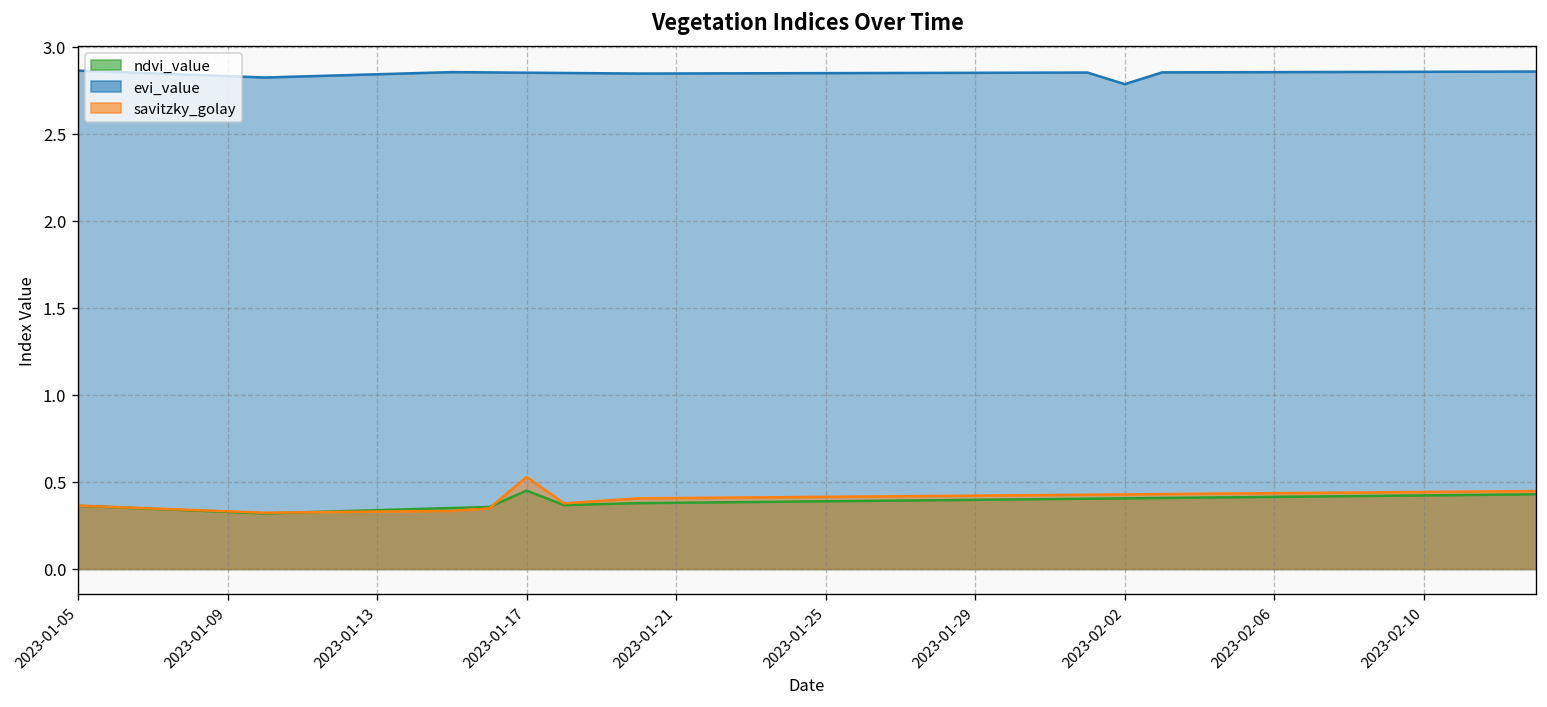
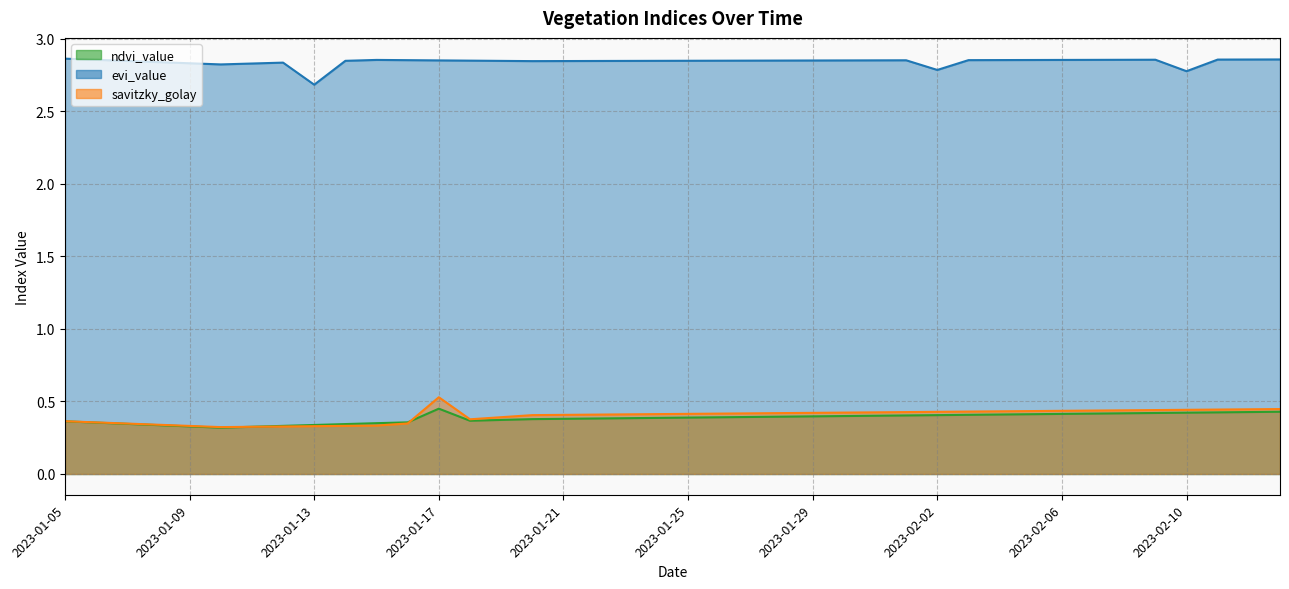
evi_value, 2023-01-13: 2.84 -> 2.68
evi_value, 2023-02-10: 2.86 -> 2.78
